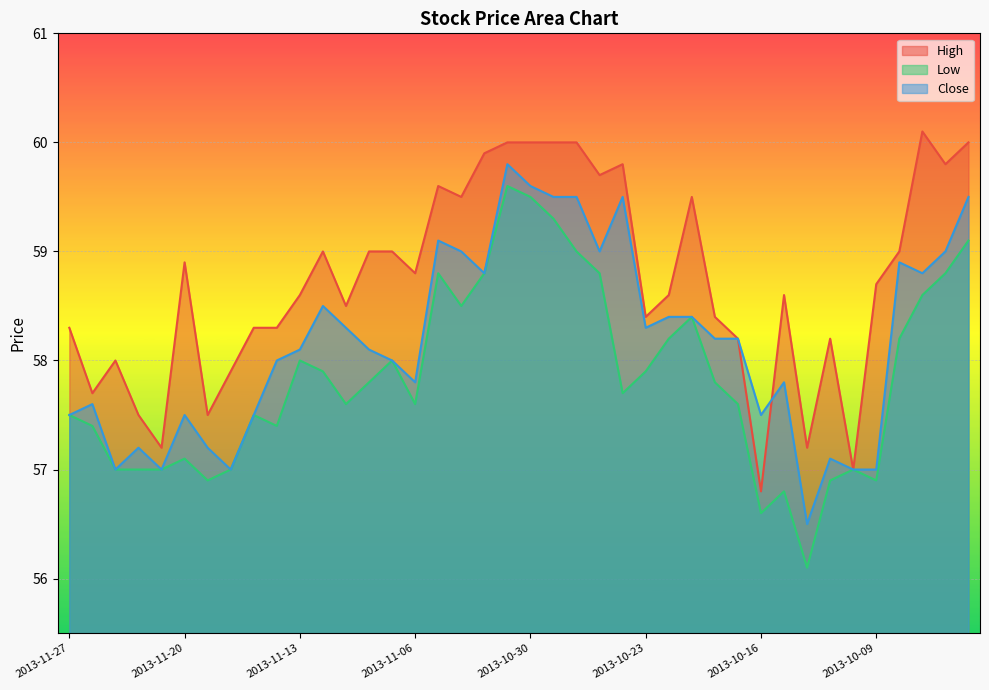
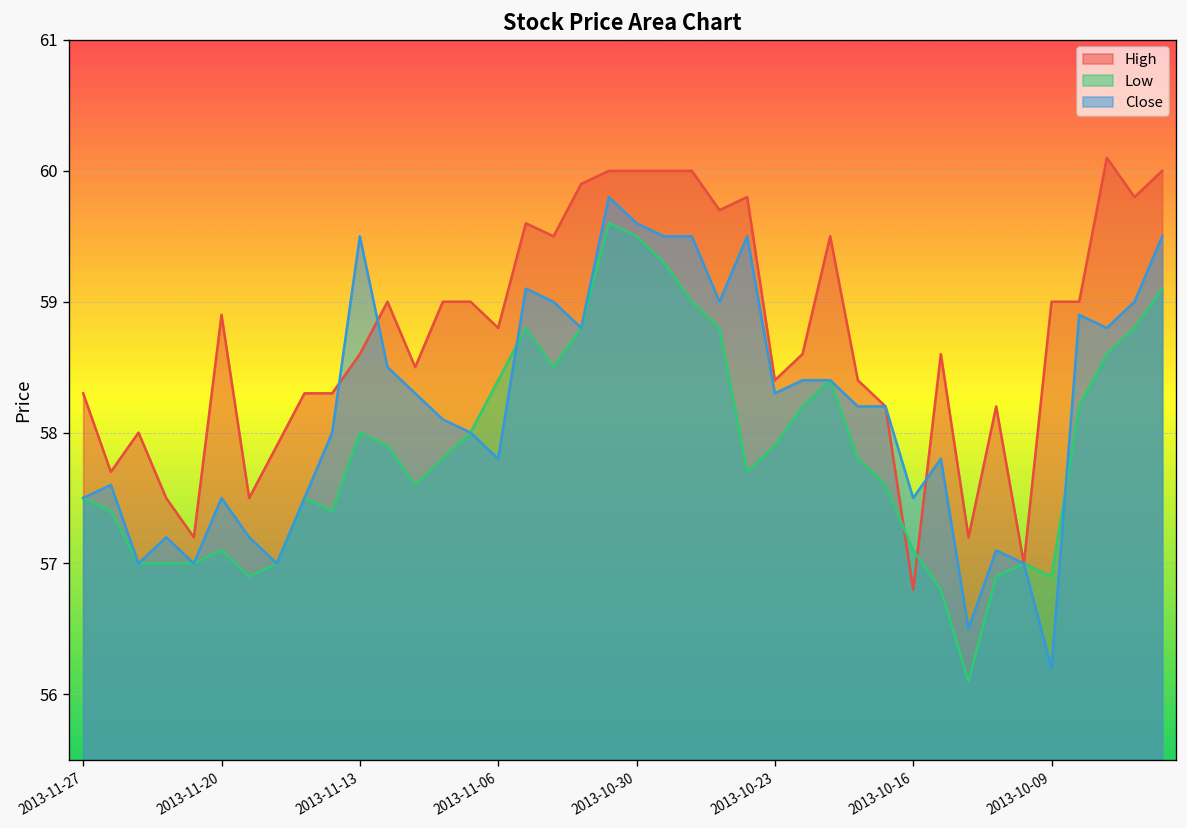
Close, 2013-11-13: 58.1 -> 59.5
Low, 2013-11-06: 57.6 -> 58.4
Low, 2013-10-16: 56.6 -> 57.1
High, 2013-10-09: 58.7 -> 59.0
Close, 2013-10-09: 57.0 -> 56.2
